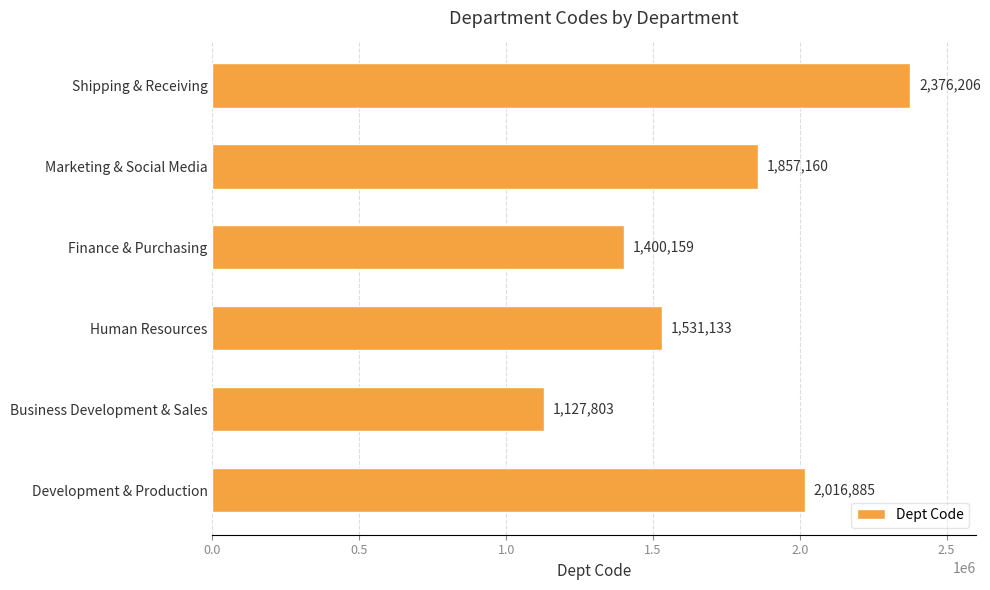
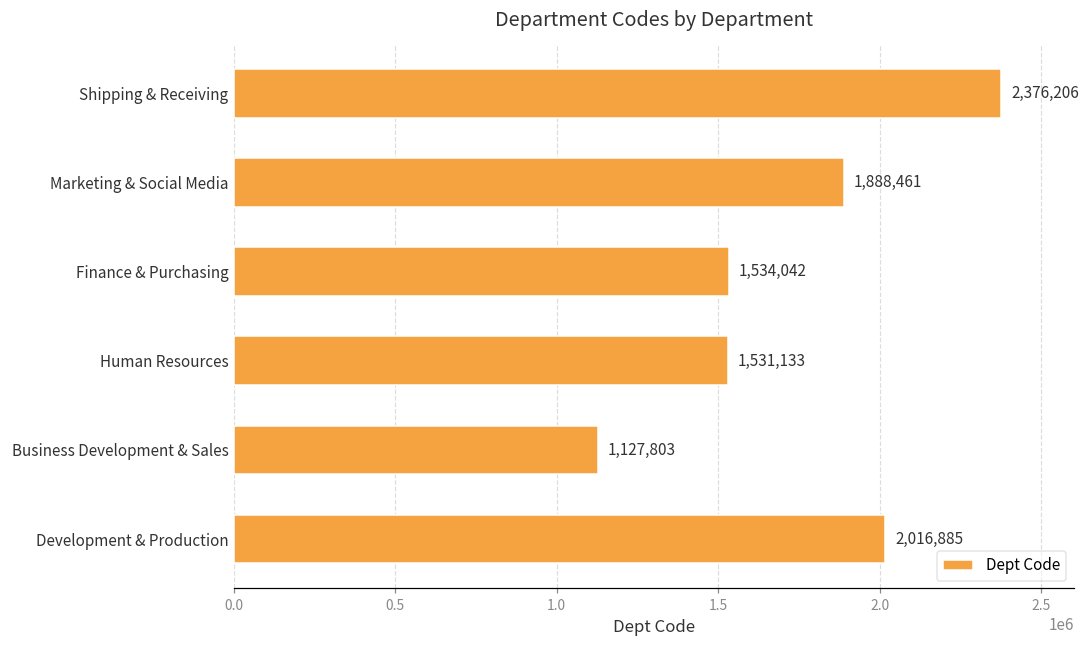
Marketing & Social Media: 1,857,160 -> 1,888,461
Finance & Purchasing: 1,400,159 -> 1,534,042
